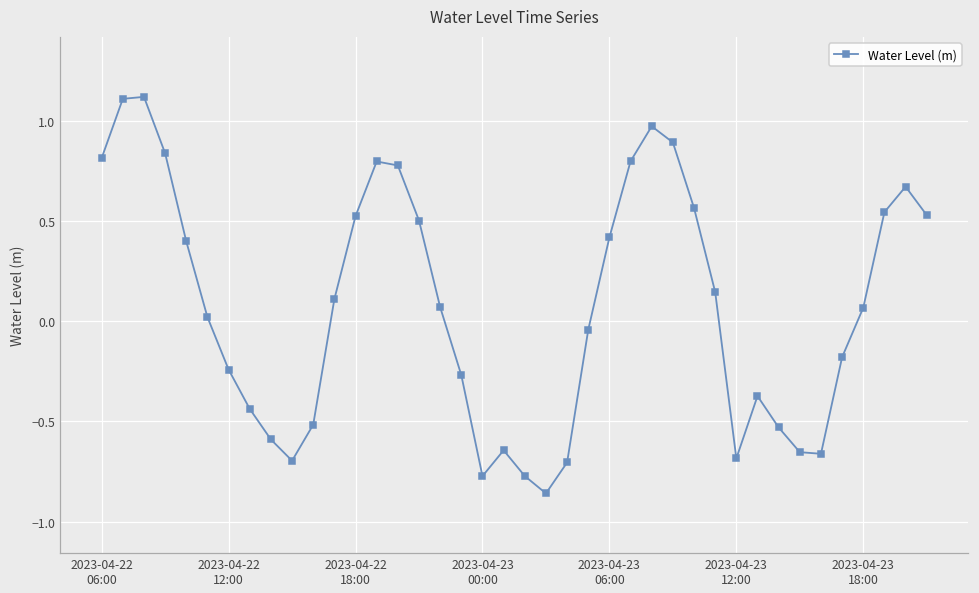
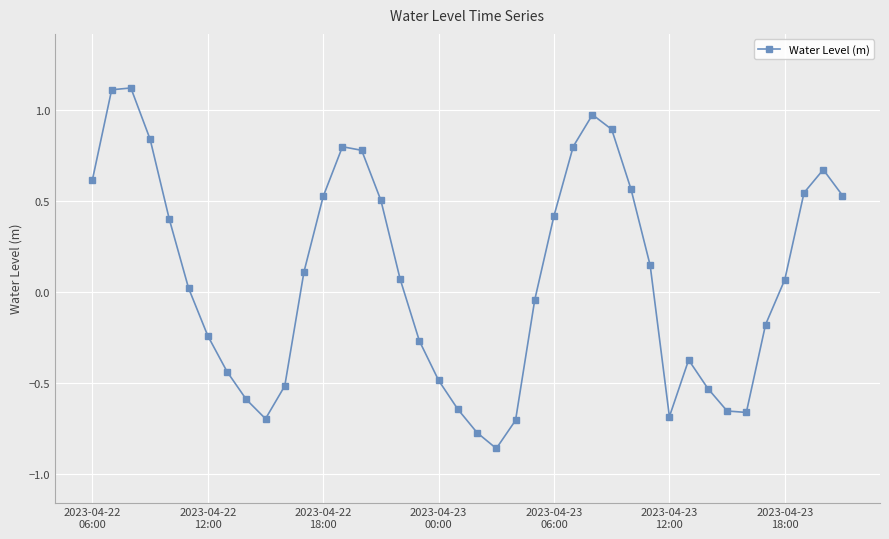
2023-04-22 06:00: 0.81 -> 0.62
2023-04-23 00:00: -0.77 -> -0.49
